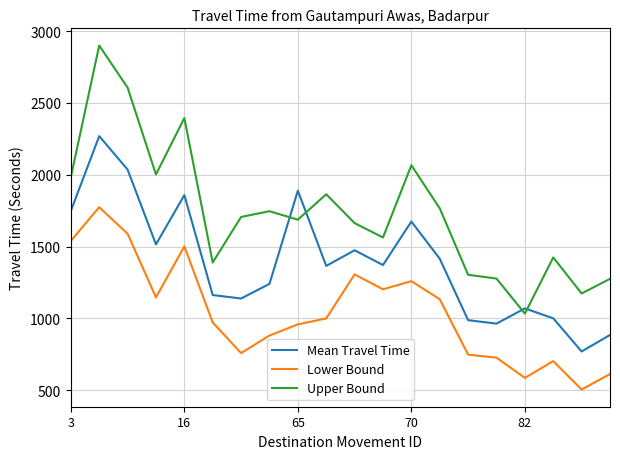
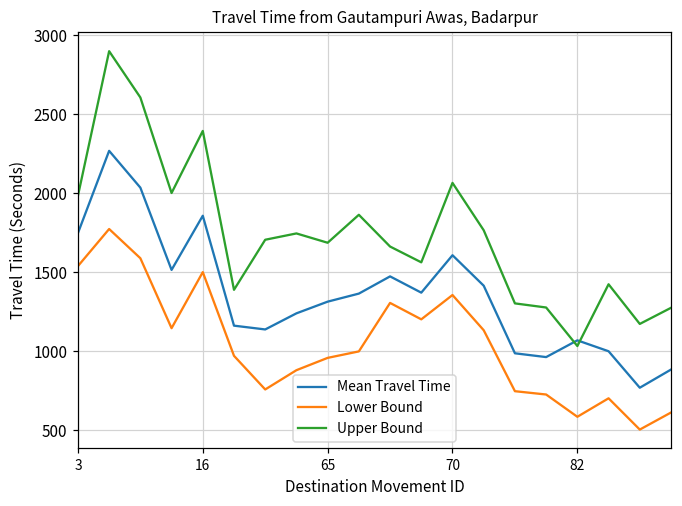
Mean Travel Time, 65: 1890 -> 1310
Mean Travel Time, 70: 1670 -> 1610
Lower Bound, 70: 1260 -> 1360
